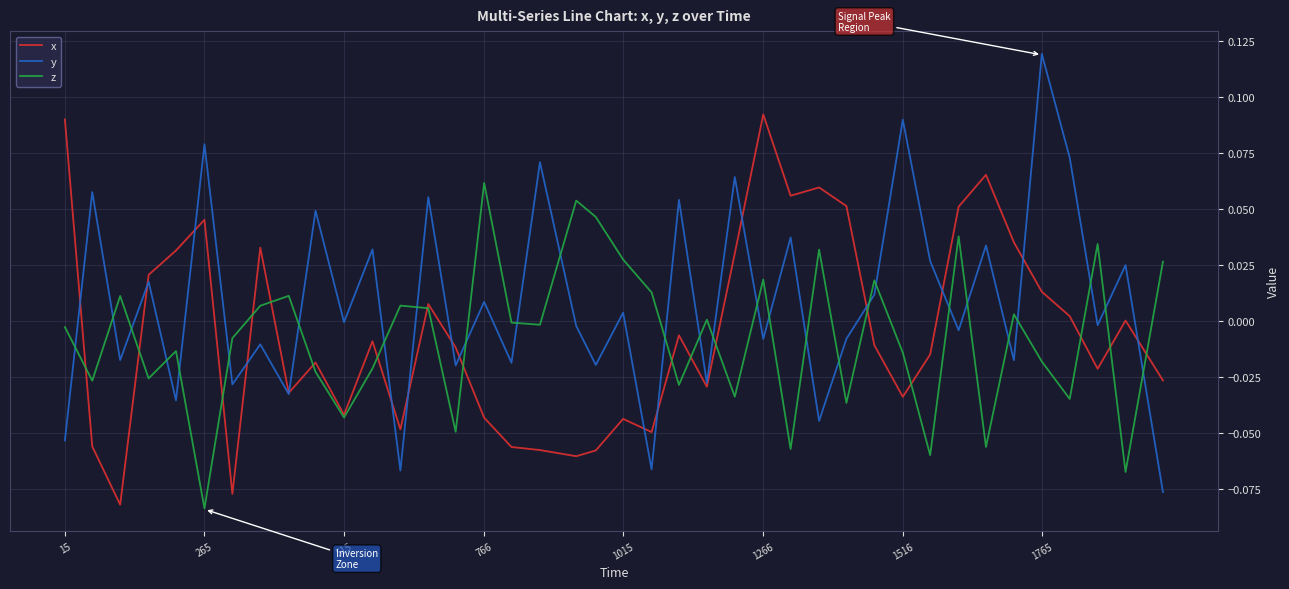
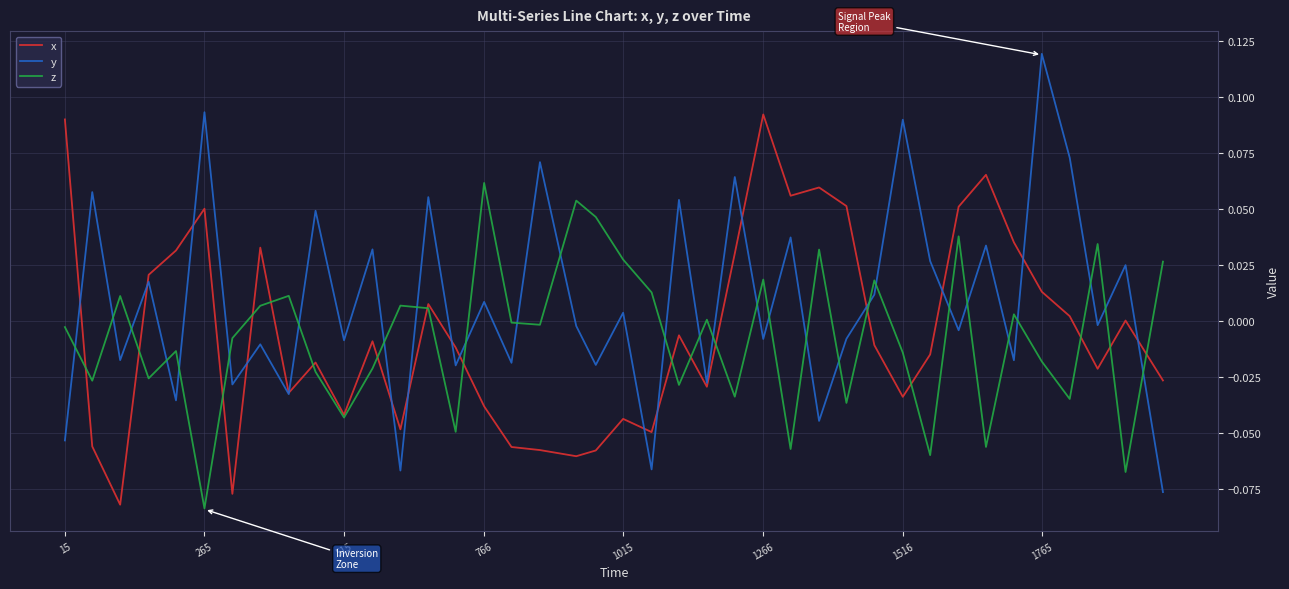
x, 265: 0.045 -> 0.050
y, 265: 0.079 -> 0.093
y, 515: 0.000 -> -0.009
x, 766: -0.043 -> -0.038
